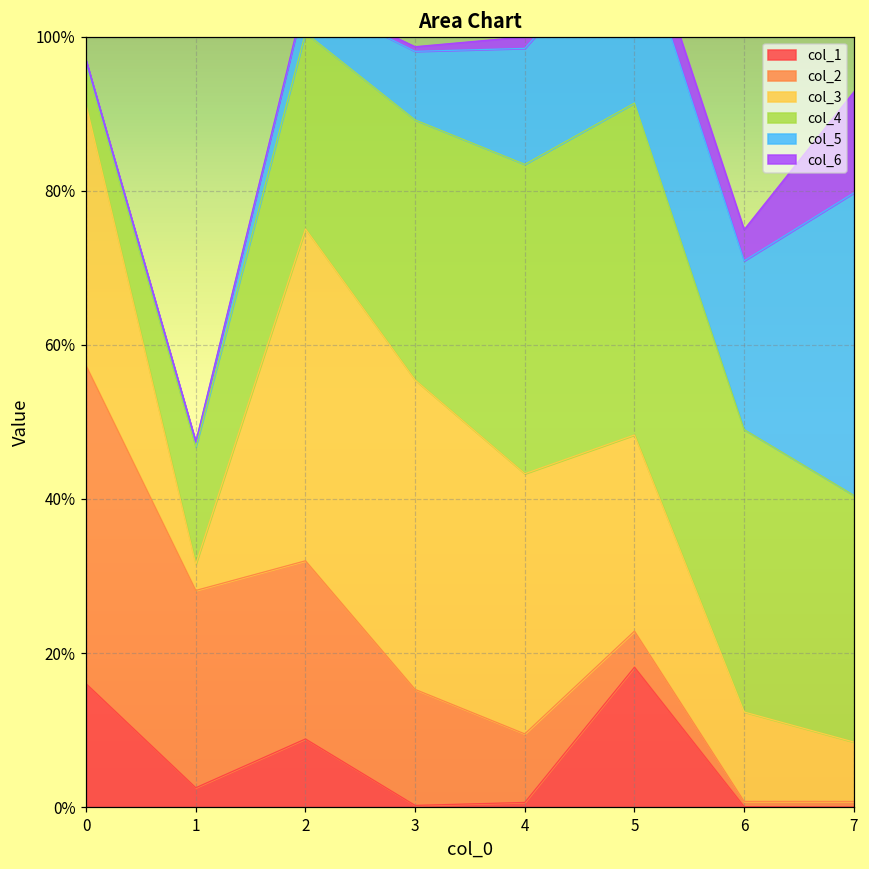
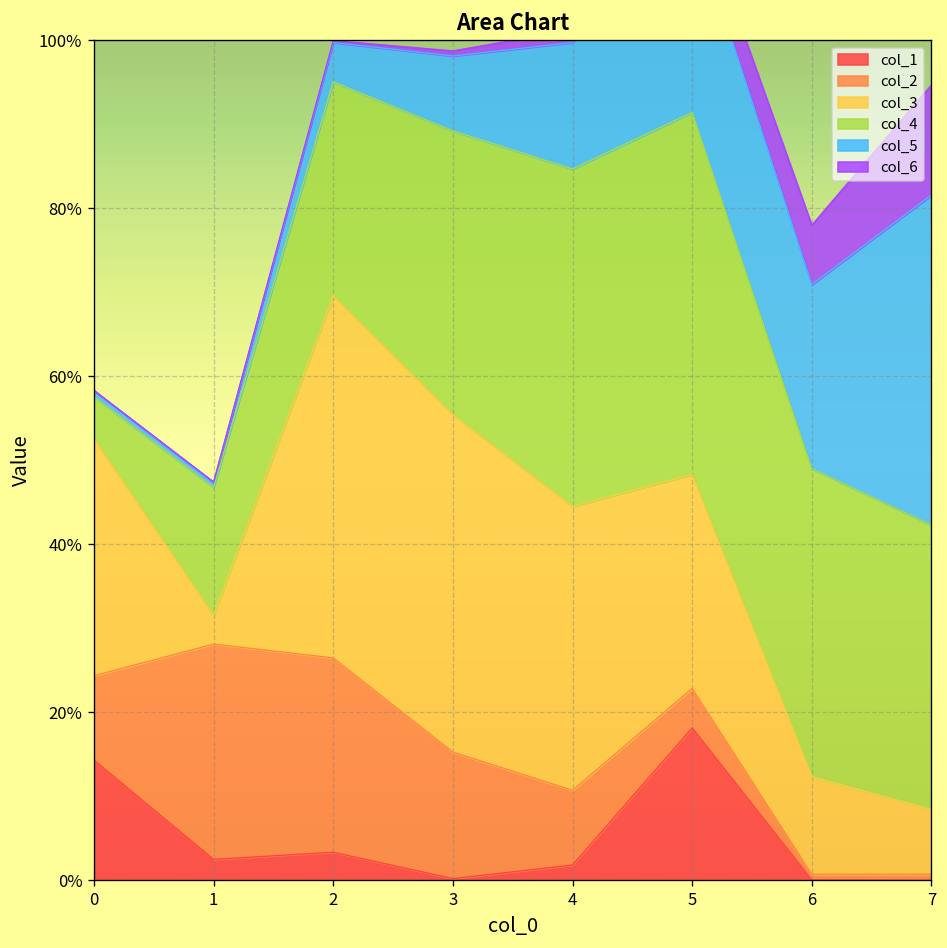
col_1, 0: 16% -> 14%
col_2, 0: 41% -> 10%
col_3, 0: 34% -> 28%
col_1, 2: 9% -> 3%
col_1, 4: 1% -> 2%
col_6, 6: 4% -> 7%
col_4, 7: 32% -> 34%
